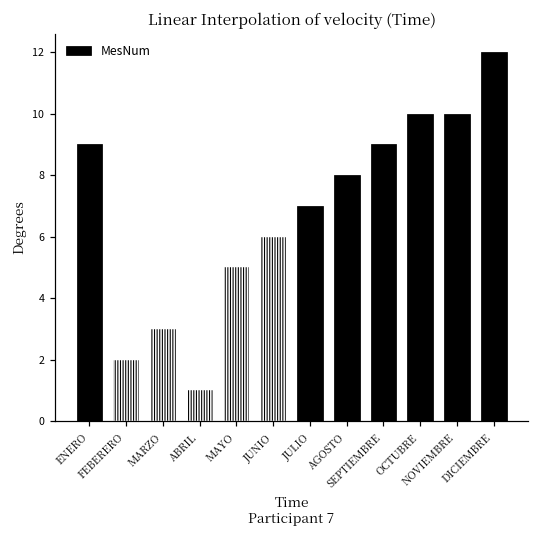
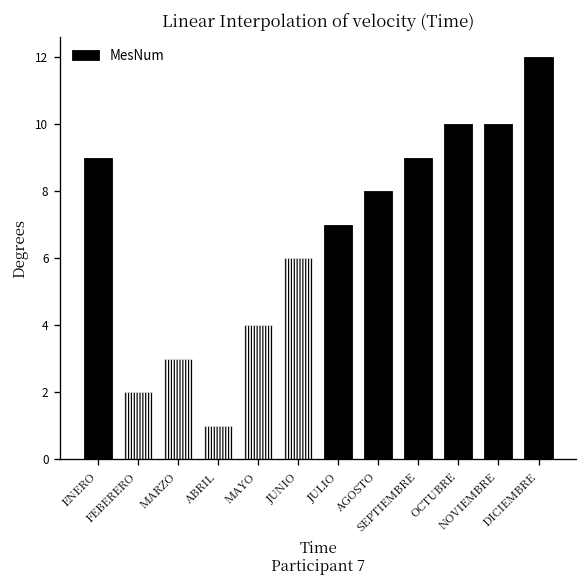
MAYO: 5 -> 4
